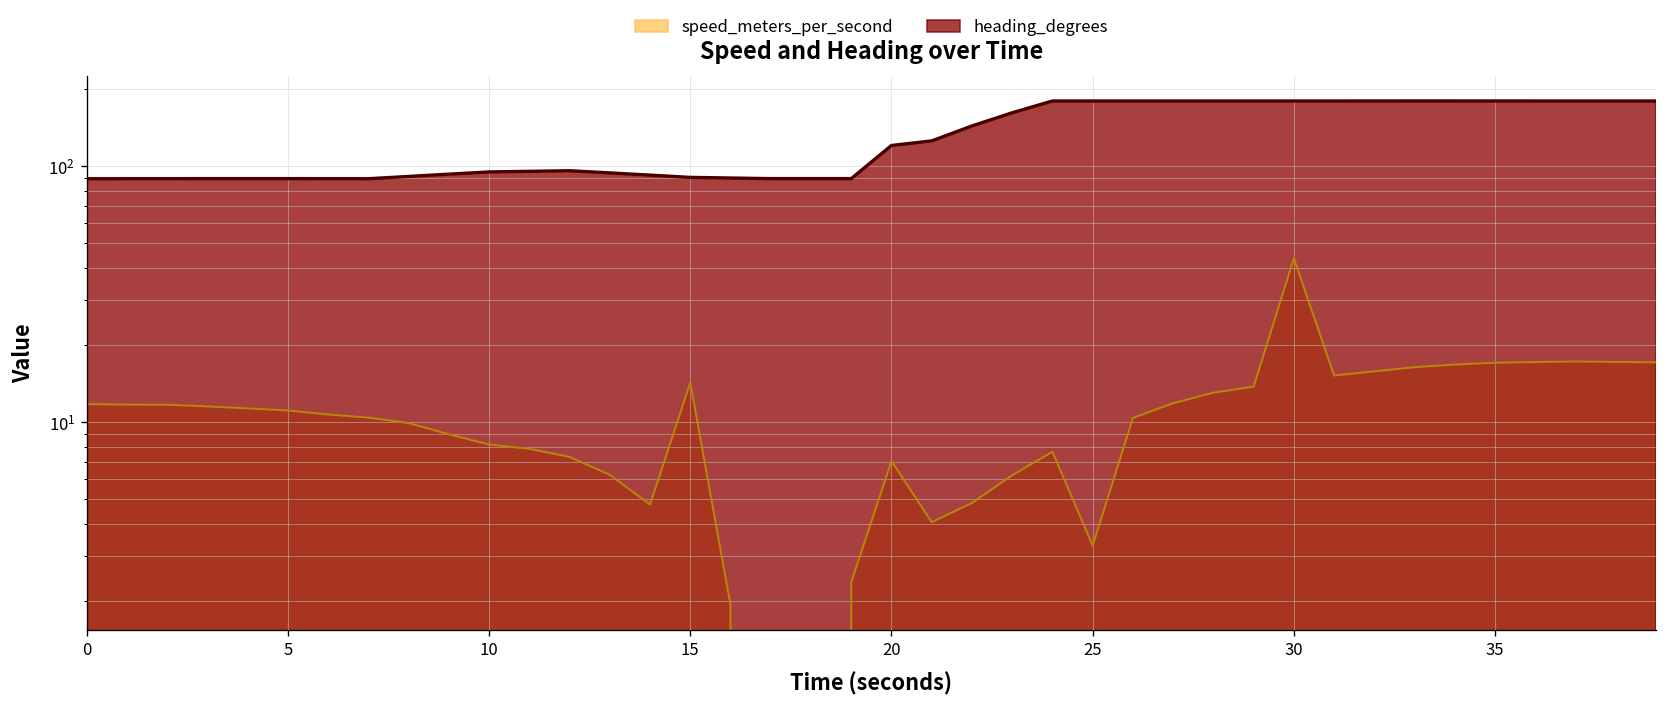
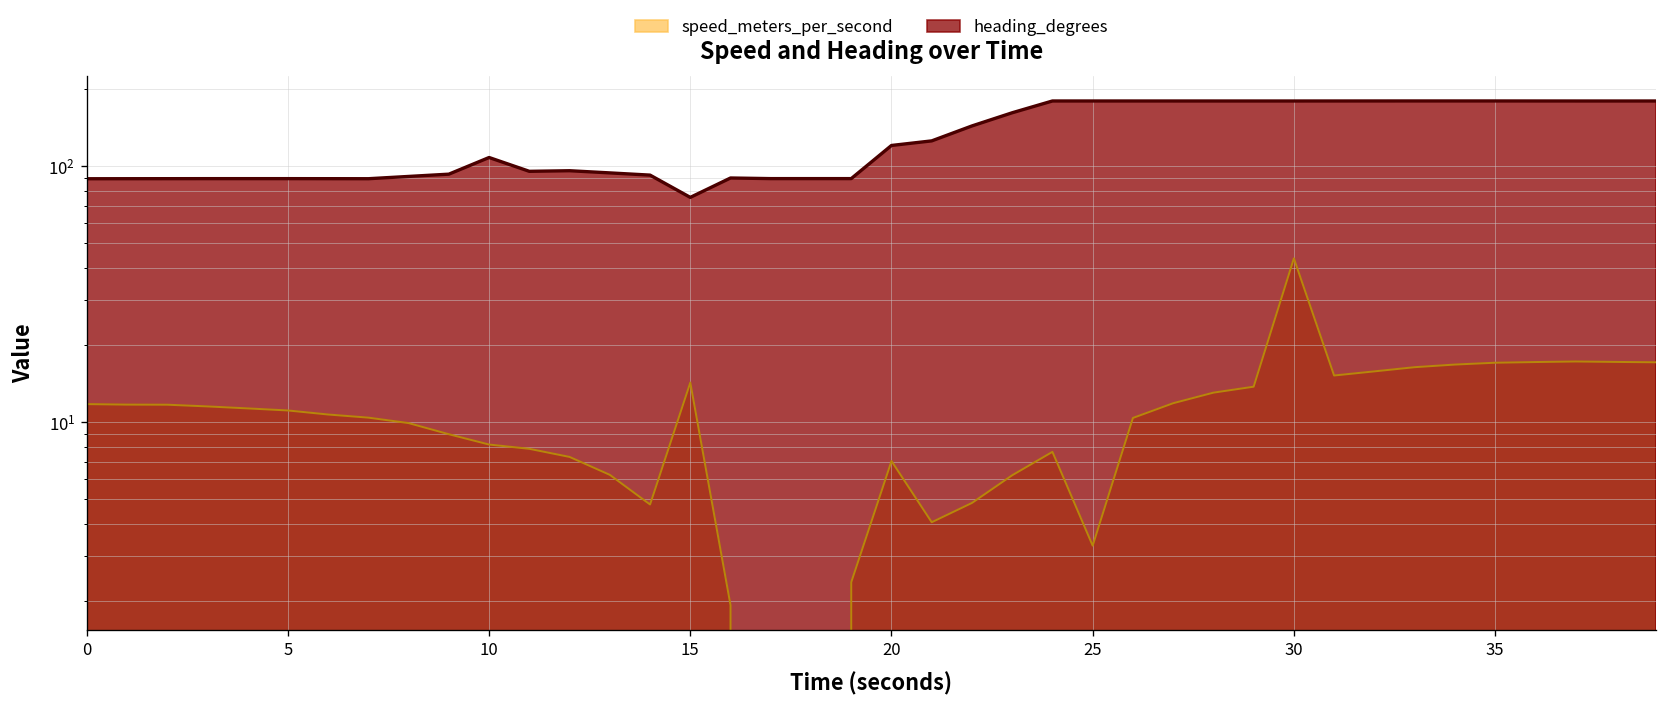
heading_degrees, 10: 90 -> 110
heading_degrees, 15: 90 -> 75
